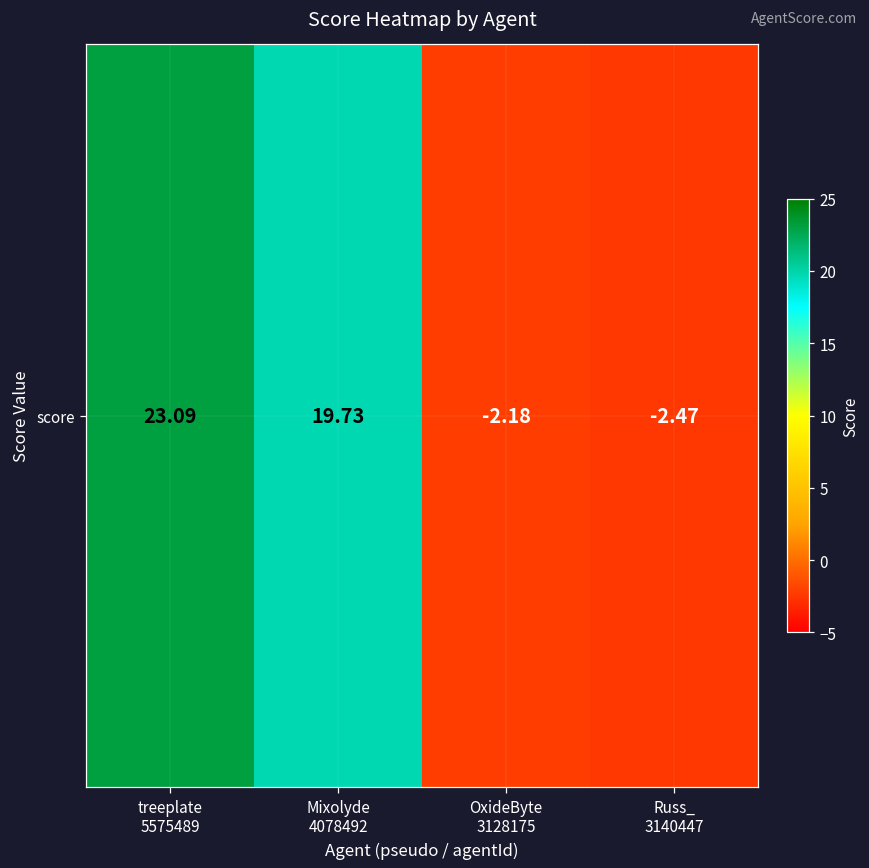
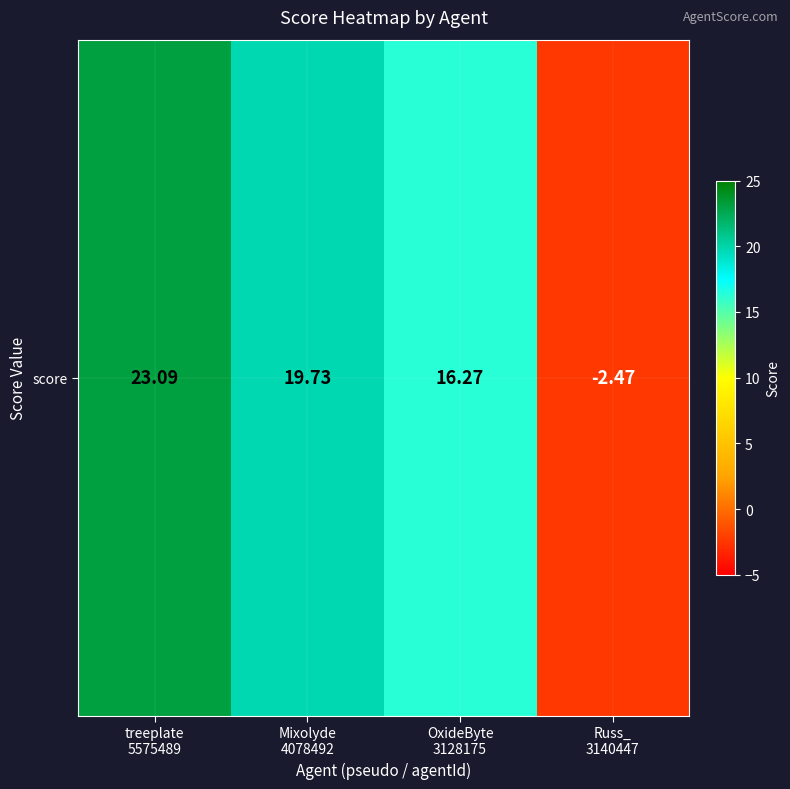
score, OxideByte 3128175: -2.18 -> 16.27
